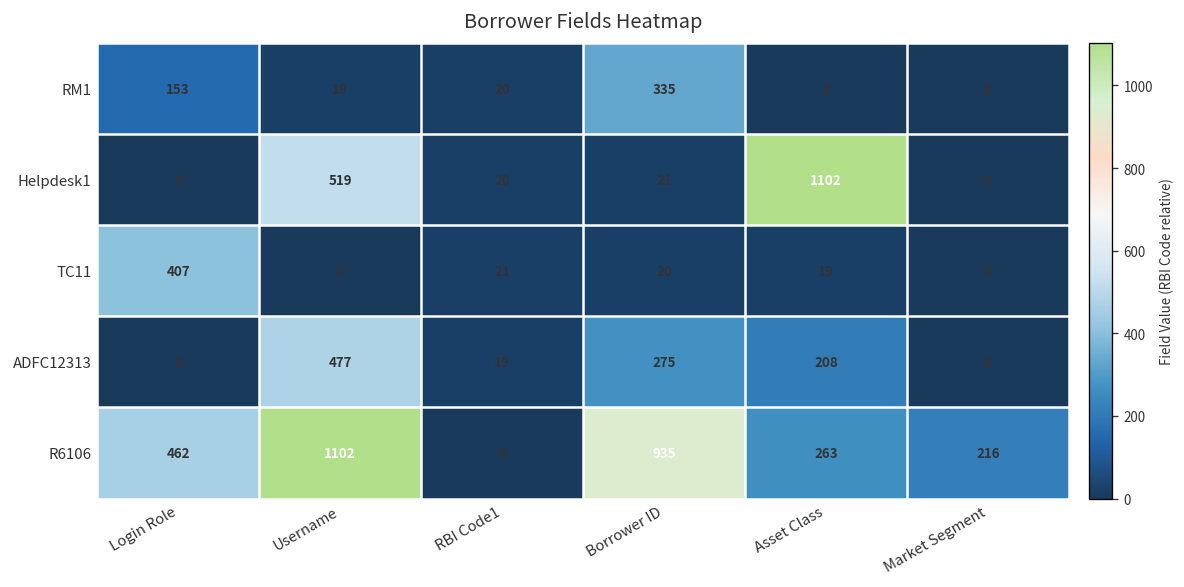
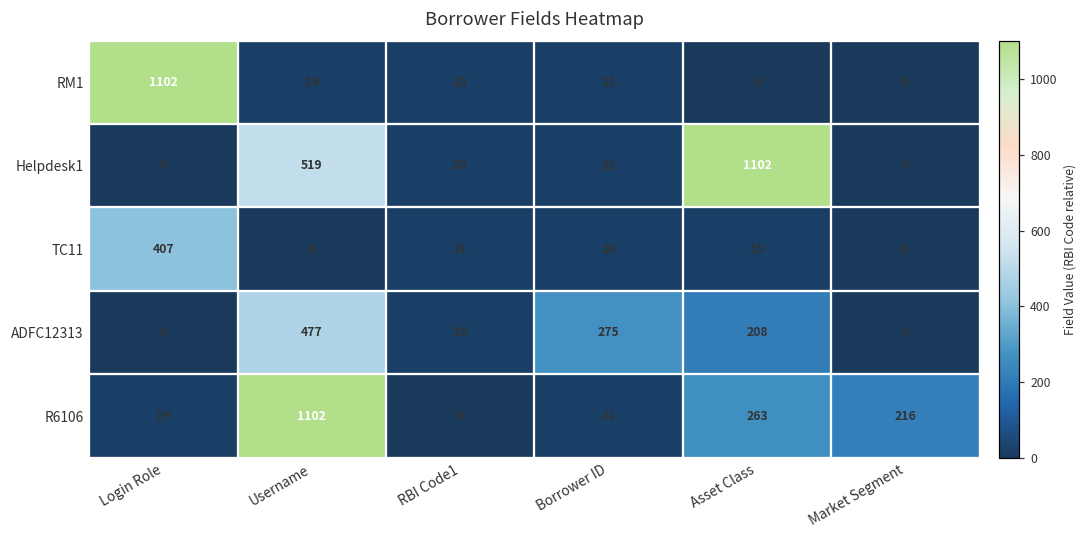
RM1, Login Role: 153 -> 1102
RM1, Borrower ID: 335 -> 21
R6106, Login Role: 462 -> 19
R6106, Borrower ID: 935 -> 21
